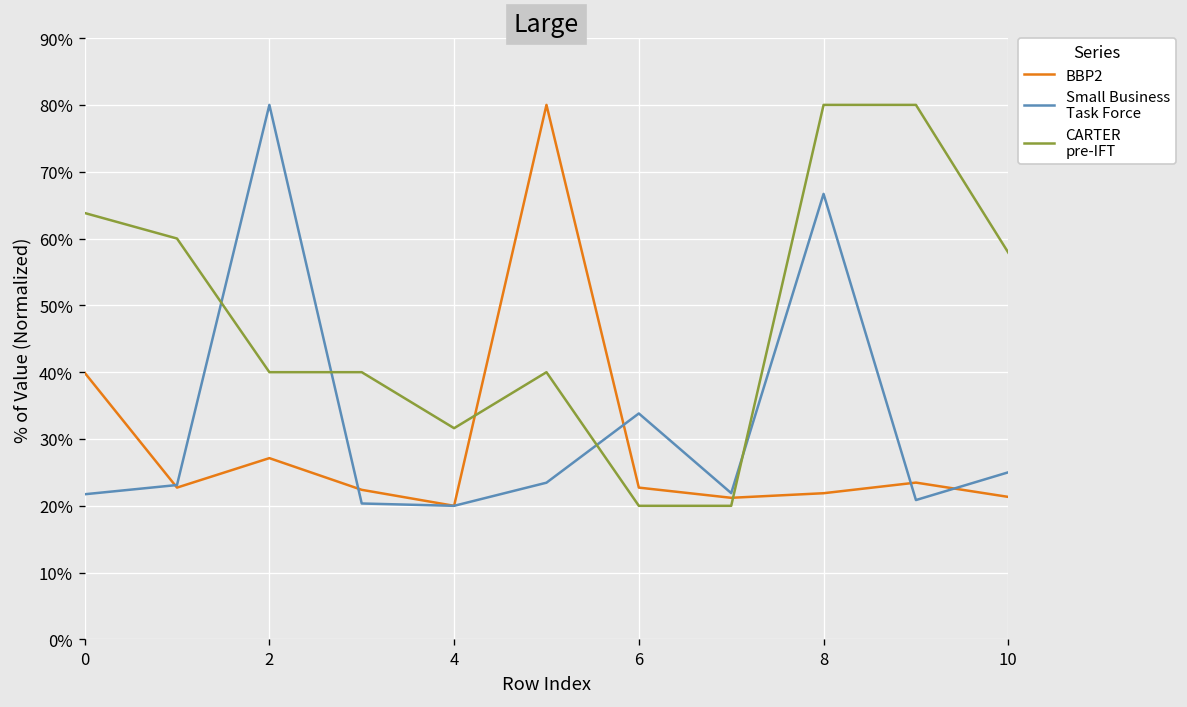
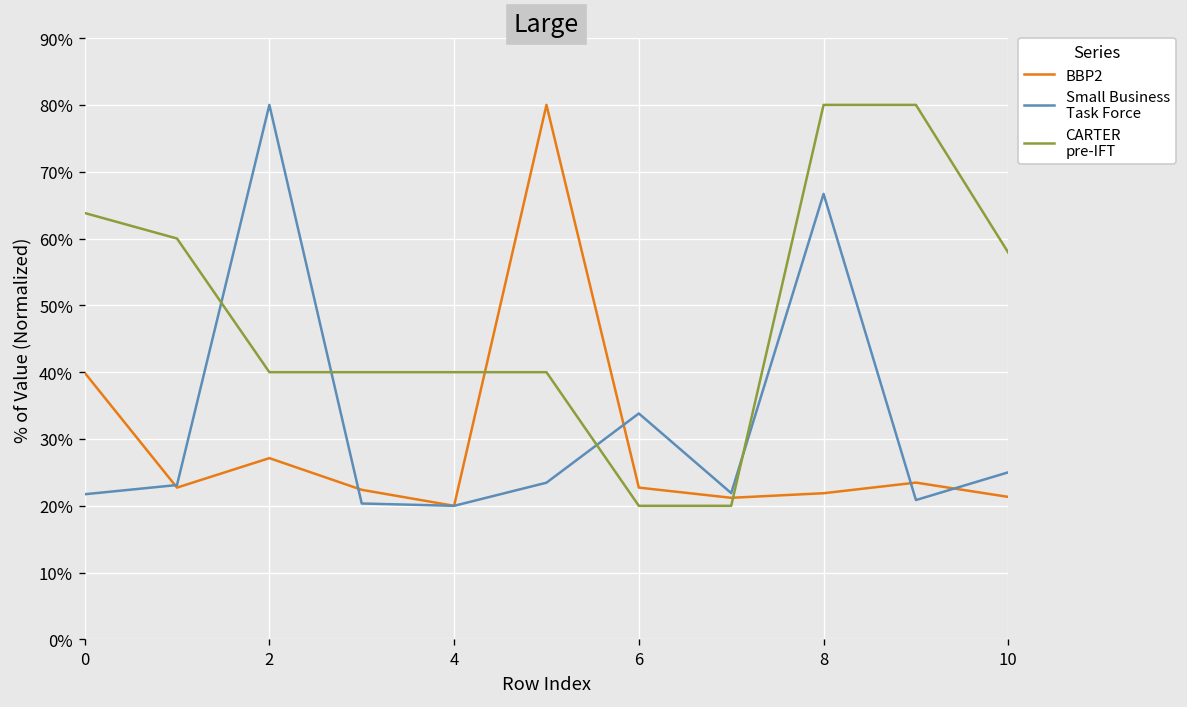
CARTER pre-IFT, 4: 32% -> 40%
